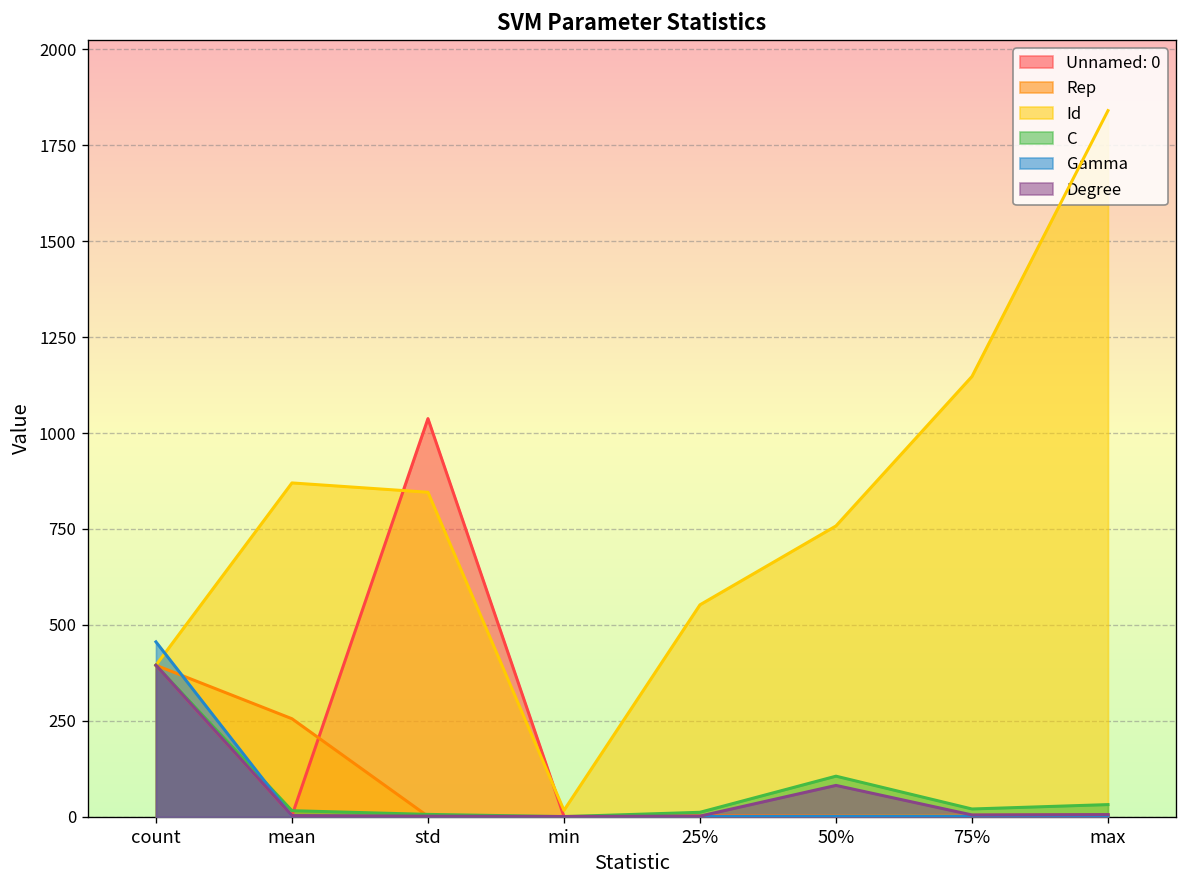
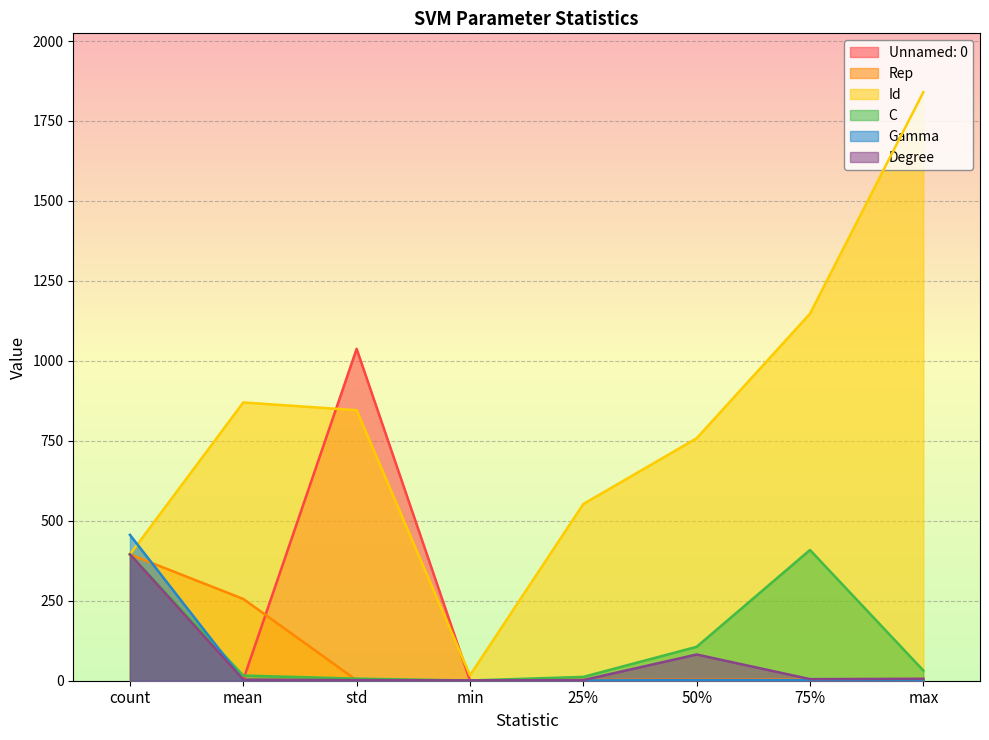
C, 75%: 20 -> 410
